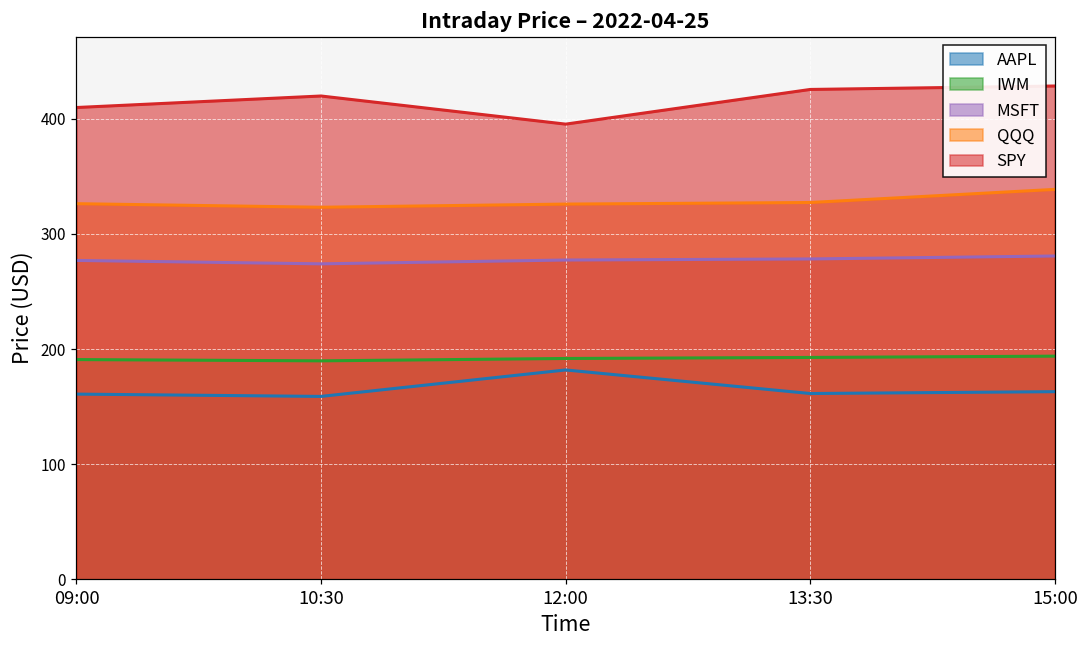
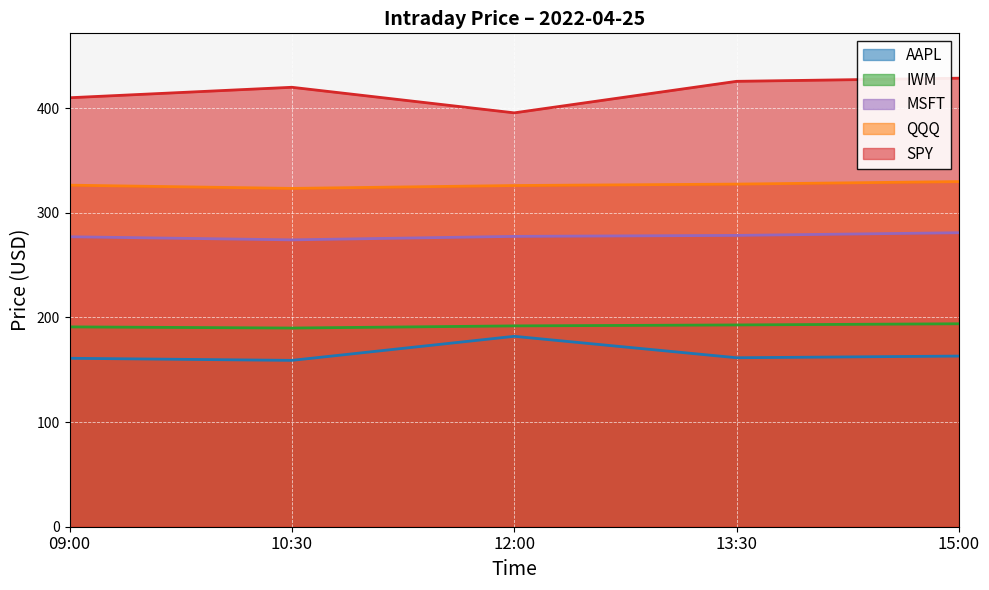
QQQ, 15:00: 339 -> 330
